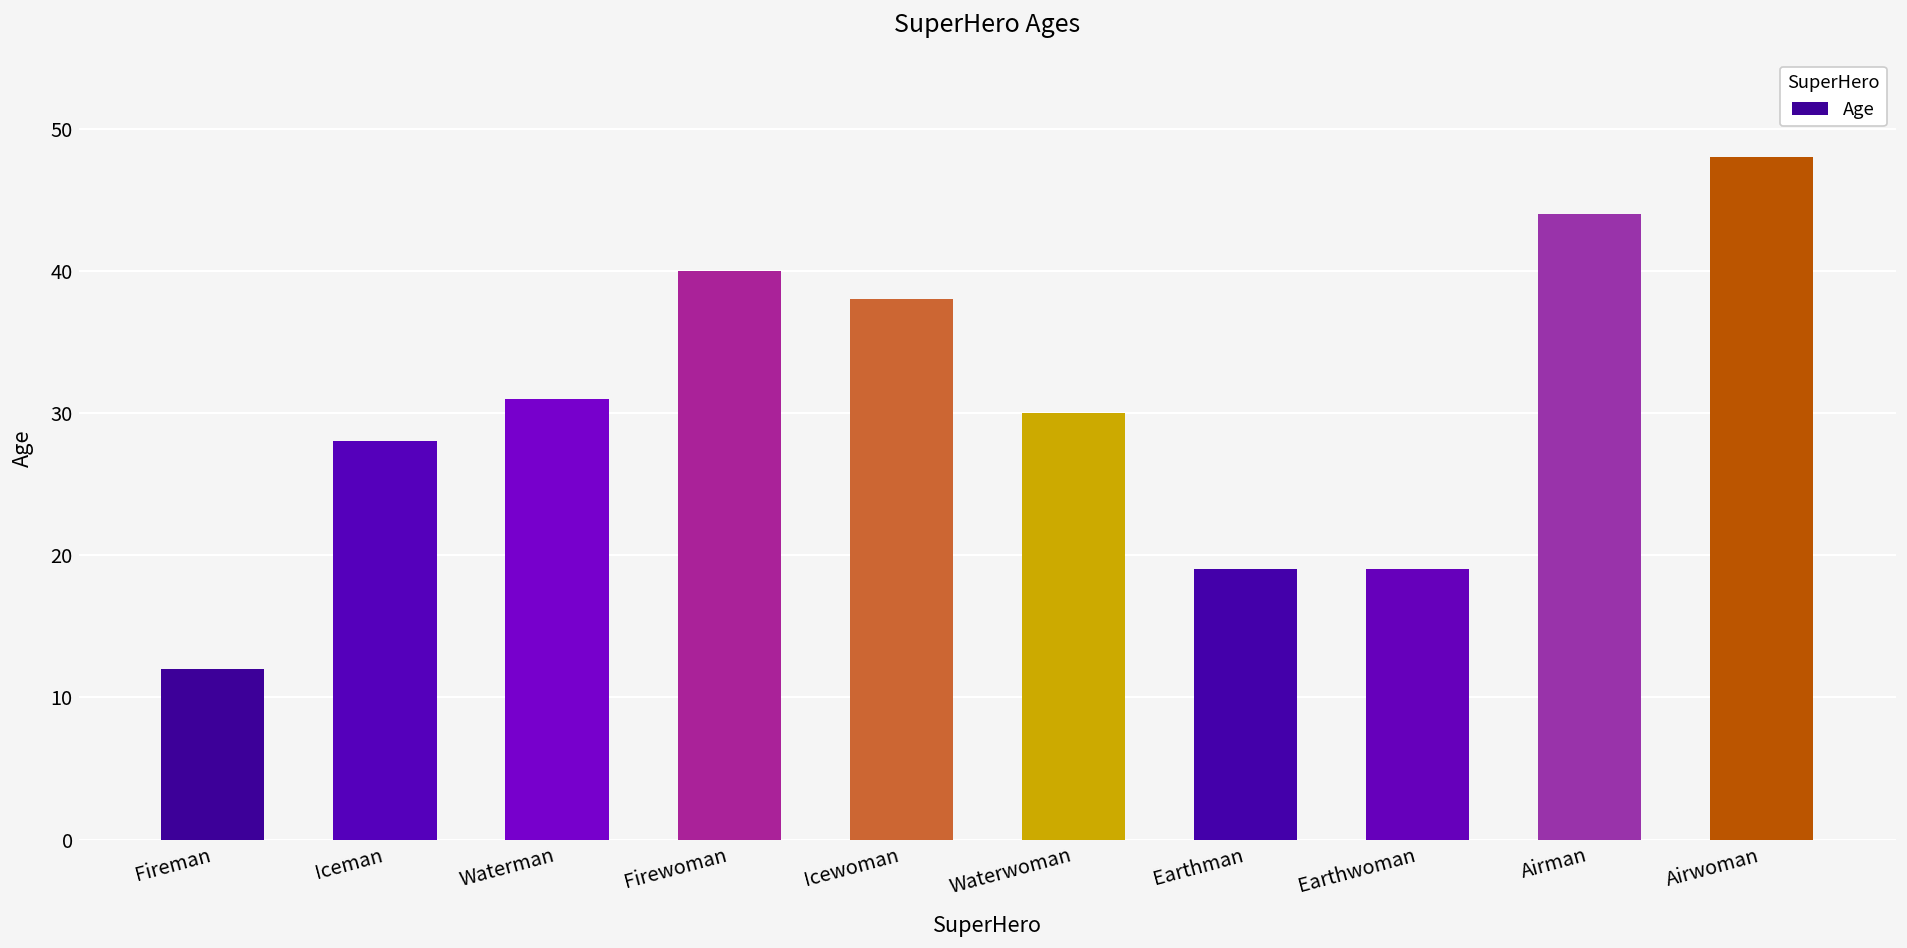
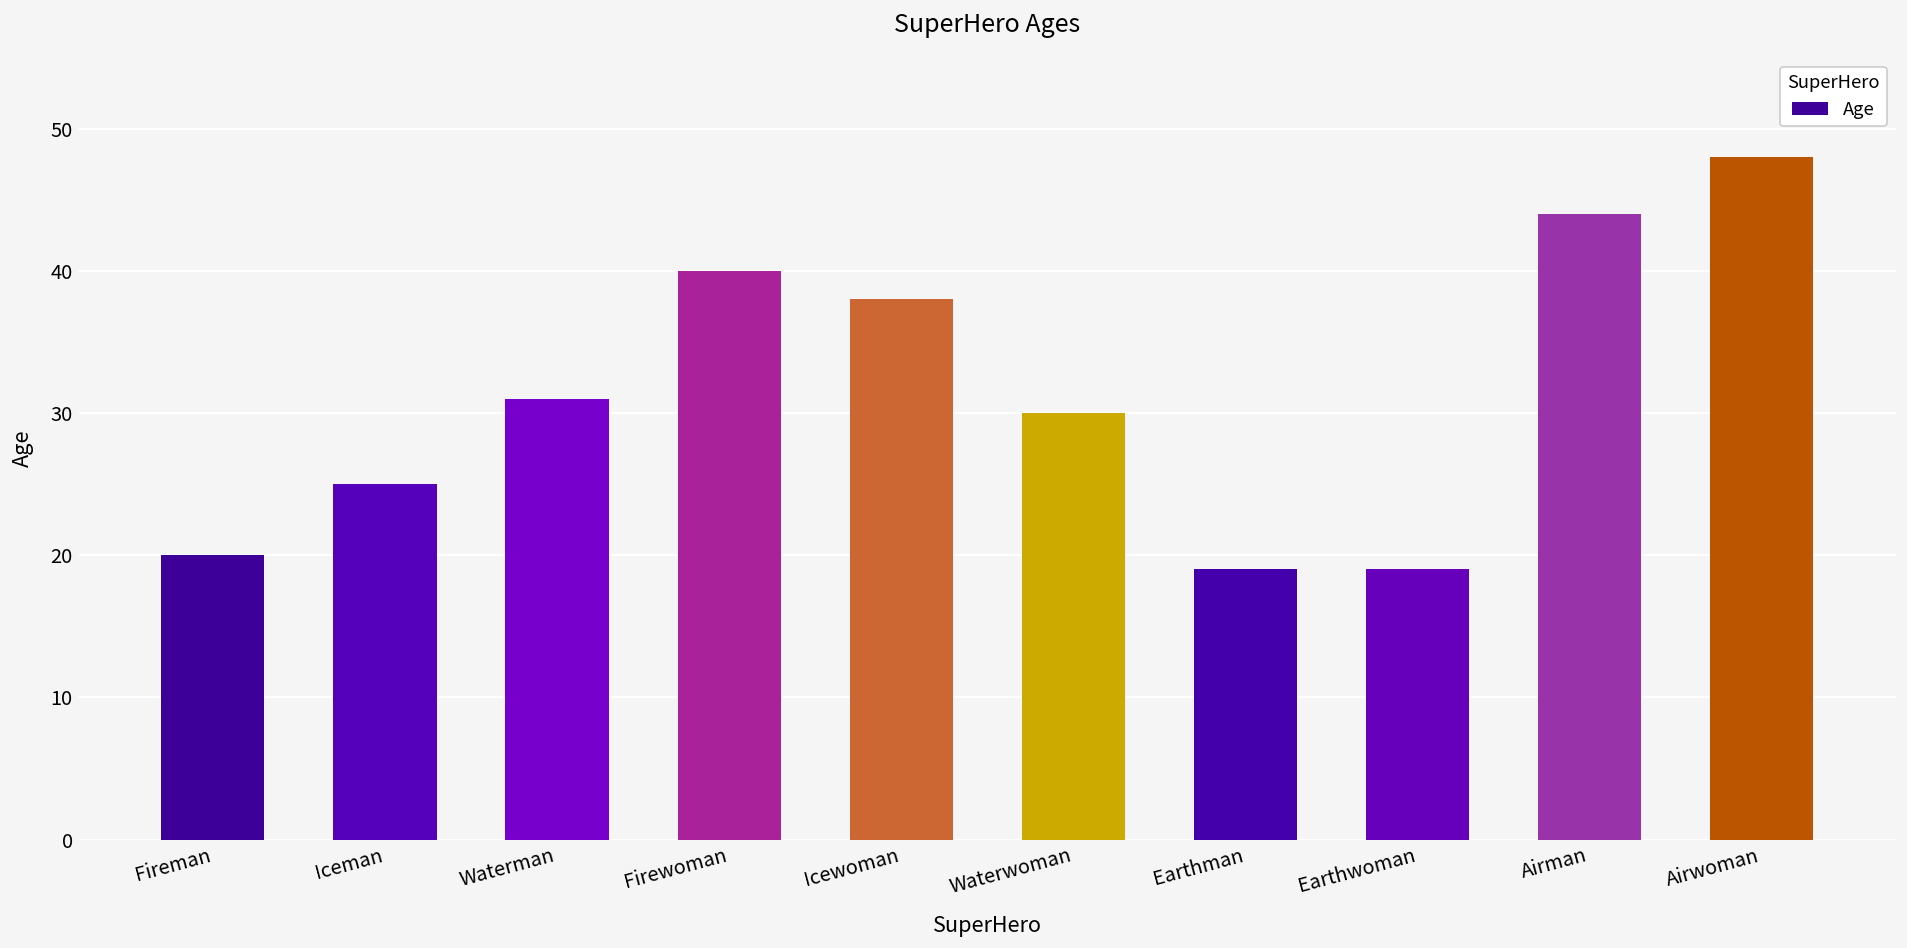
Fireman: 12 -> 20
Iceman: 28 -> 25
